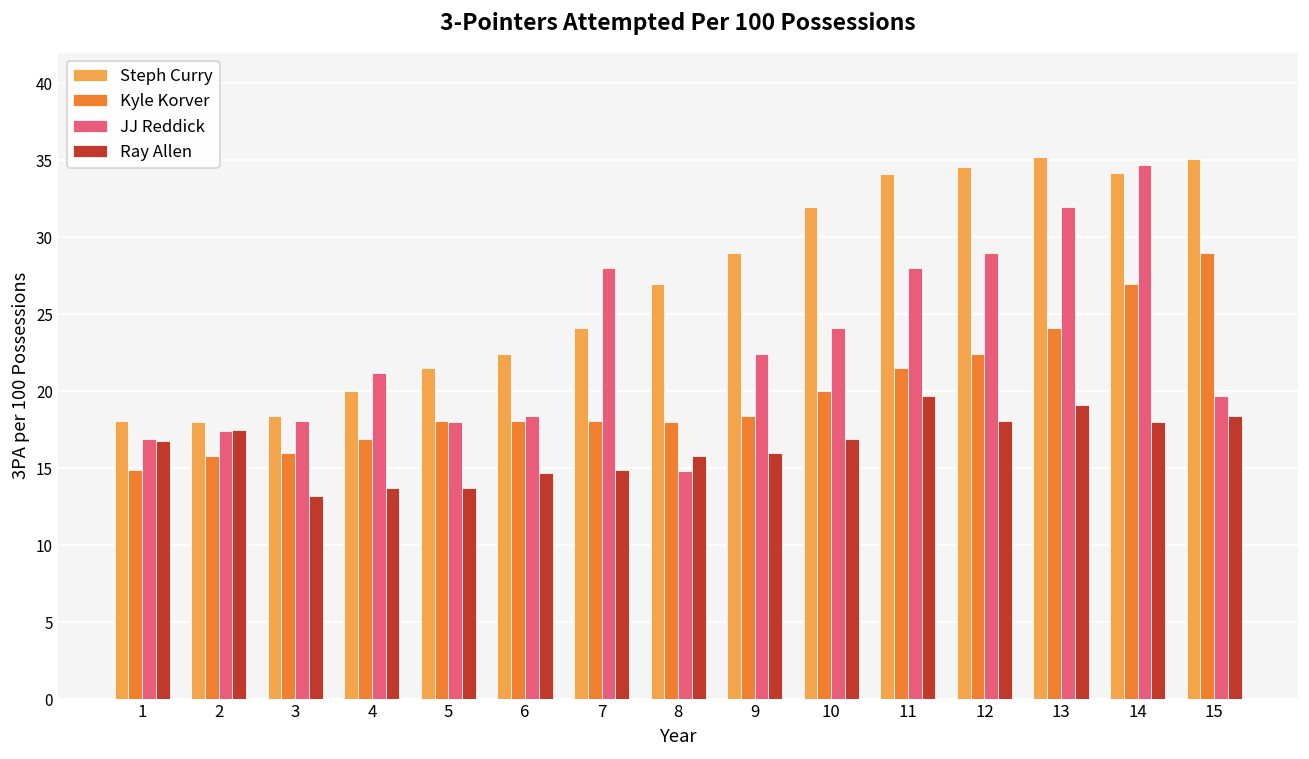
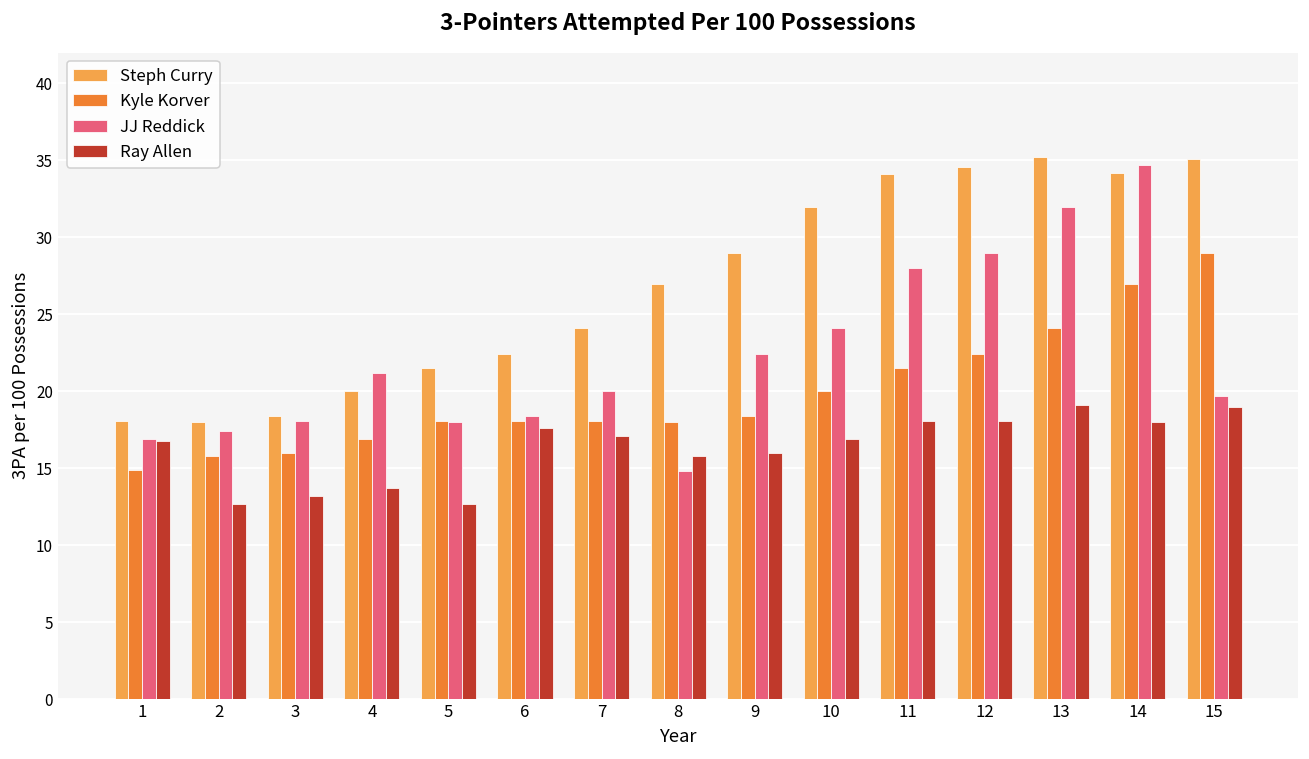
Ray Allen, 2: 17.5 -> 12.7
Ray Allen, 5: 13.7 -> 12.7
Ray Allen, 6: 14.7 -> 17.6
JJ Reddick, 7: 28 -> 20
Ray Allen, 7: 14.9 -> 17.1
Ray Allen, 11: 19.7 -> 18.1
Ray Allen, 15: 18.4 -> 19.0
